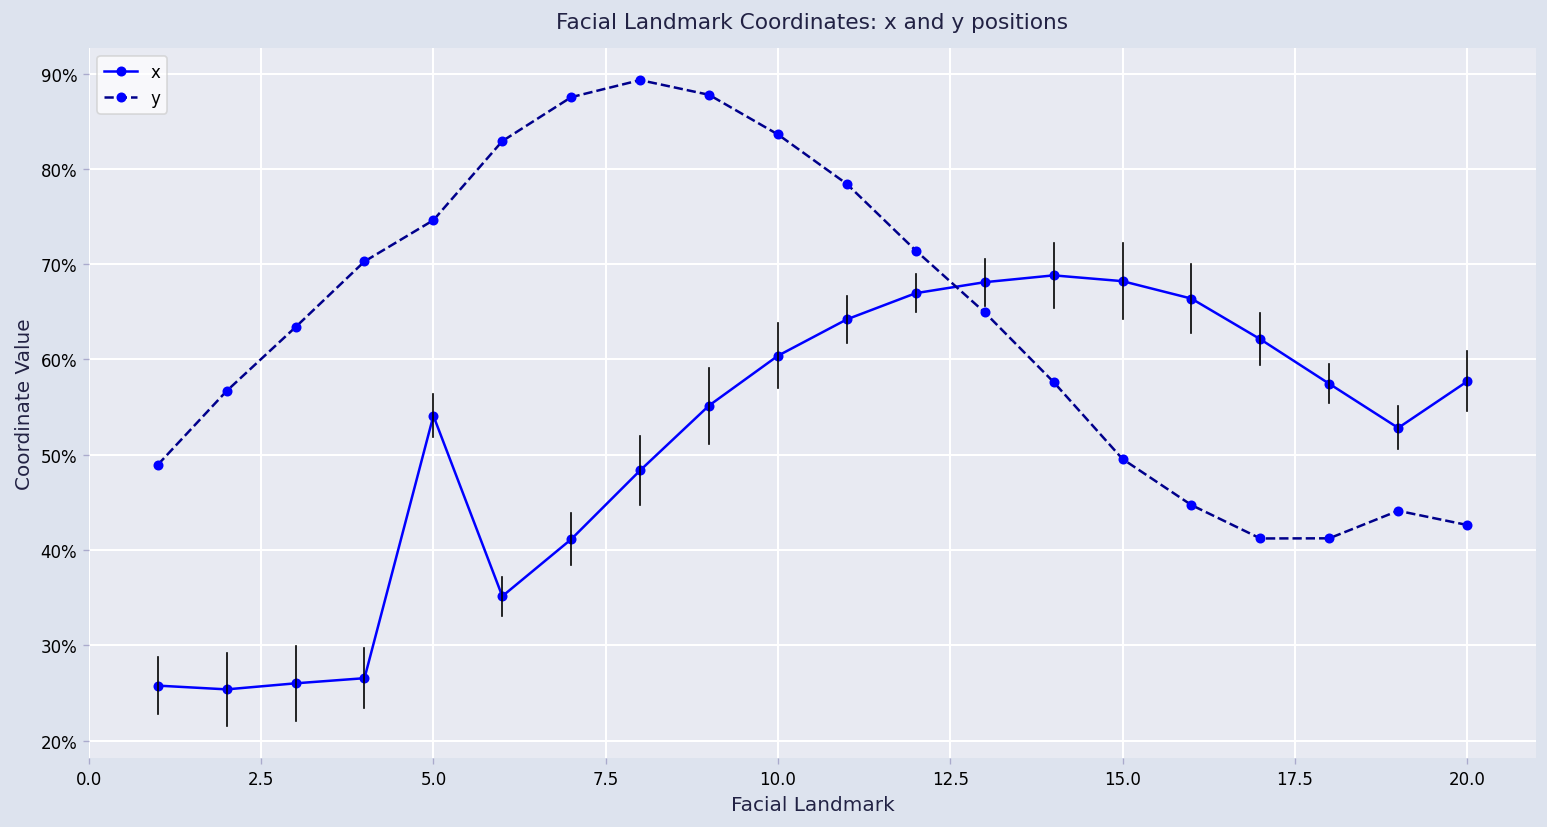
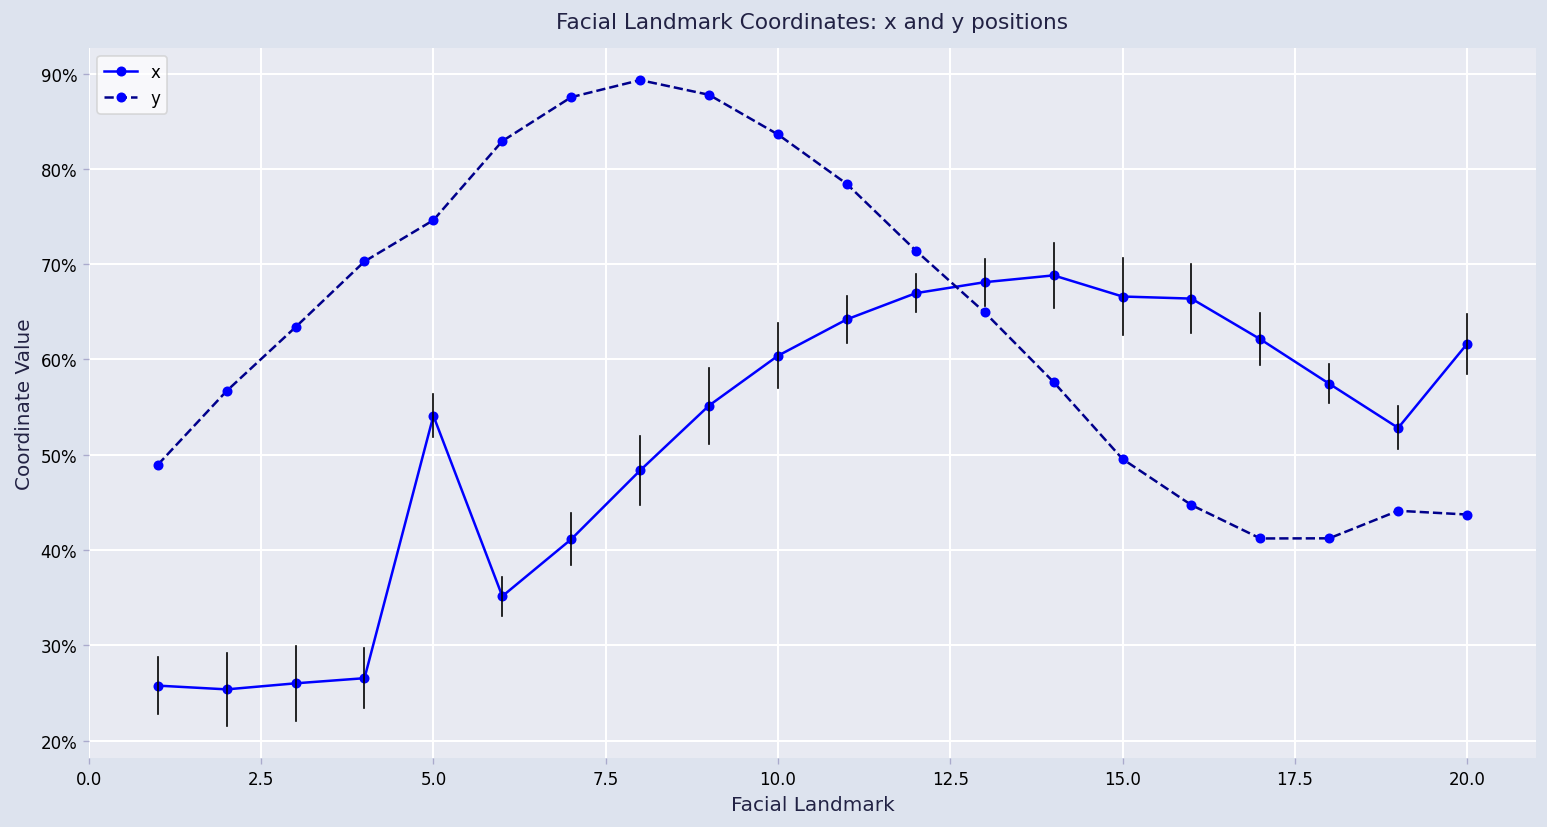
x, 15.0: 68% -> 67%
x, 20.0: 58% -> 62%
y, 20.0: 43% -> 44%
